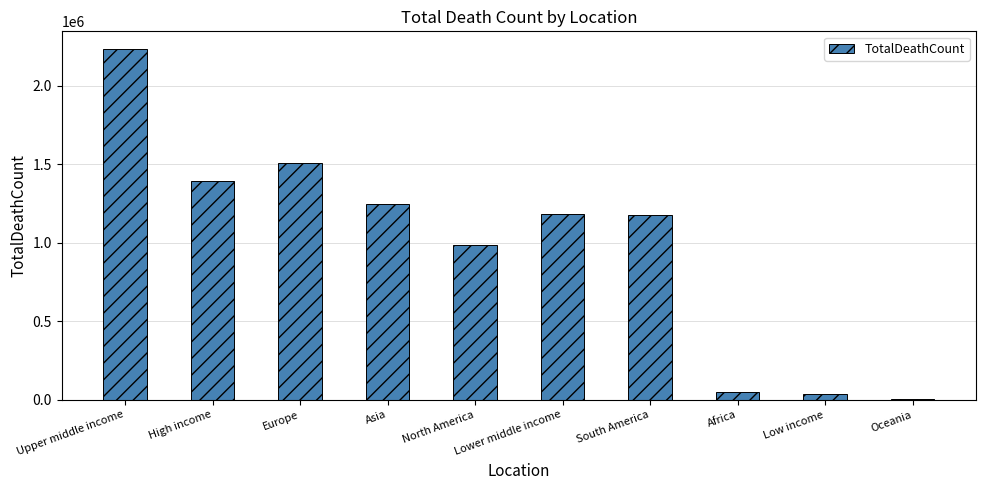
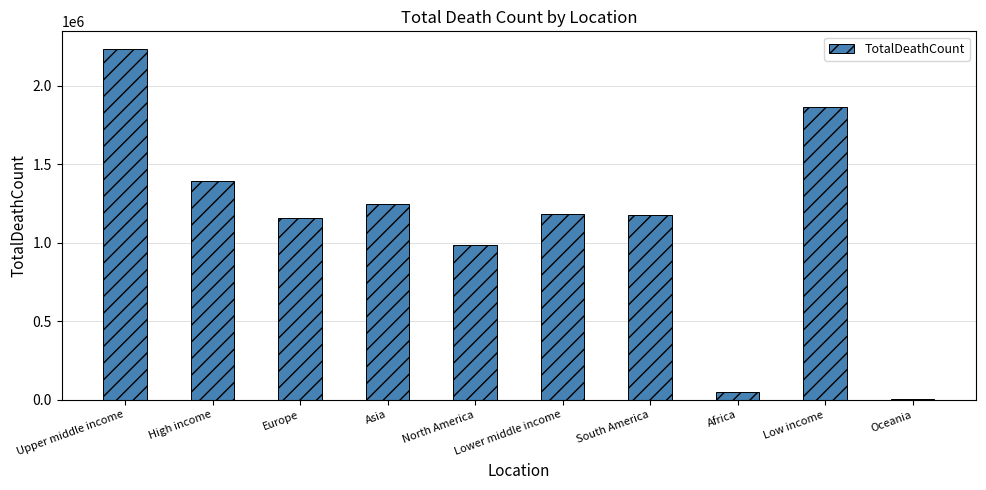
Europe: 1510000 -> 1150000
Low income: 40000 -> 1860000
